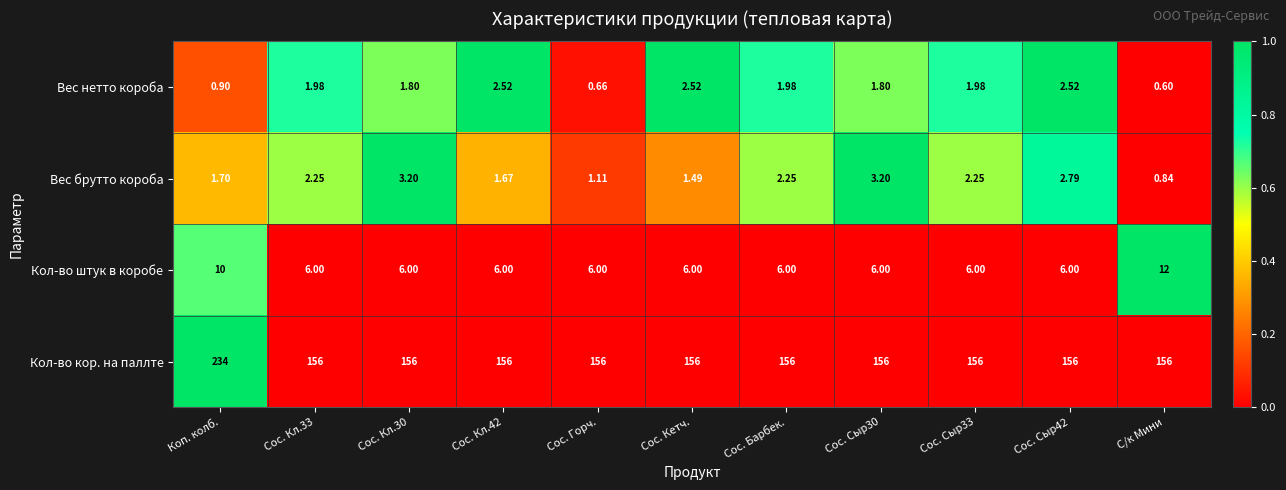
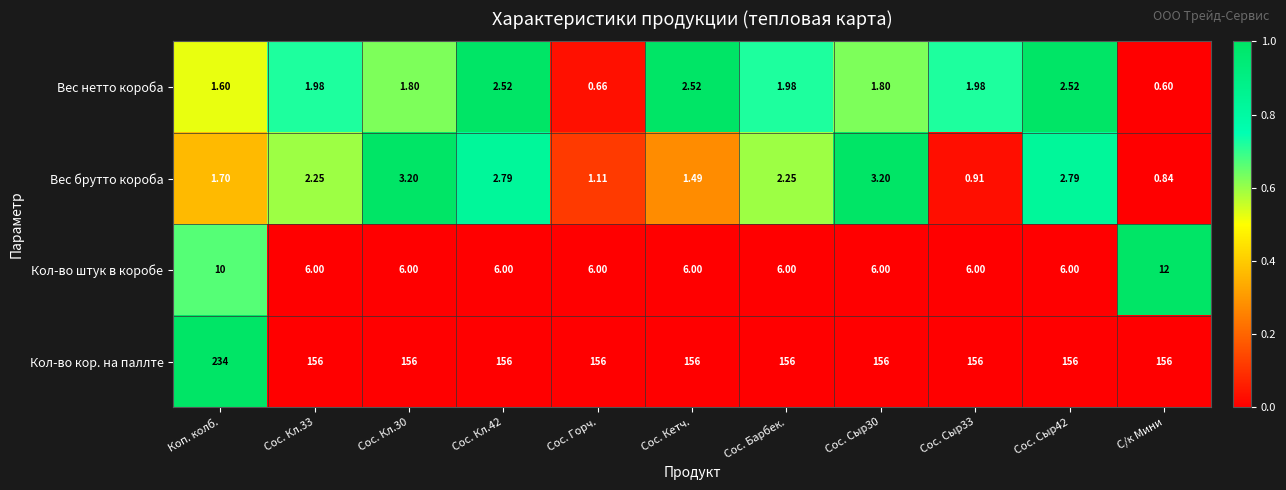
Вес нетто короба, Коп. колб.: 0.90 -> 1.60
Вес брутто короба, Сос. Кл.42: 1.67 -> 2.79
Вес брутто короба, Сос. Сыр33: 2.25 -> 0.91
